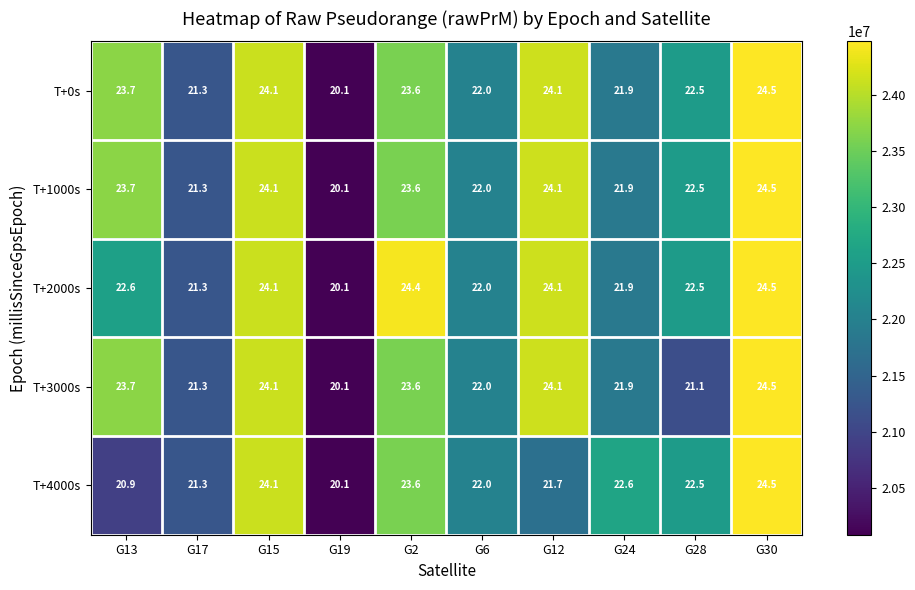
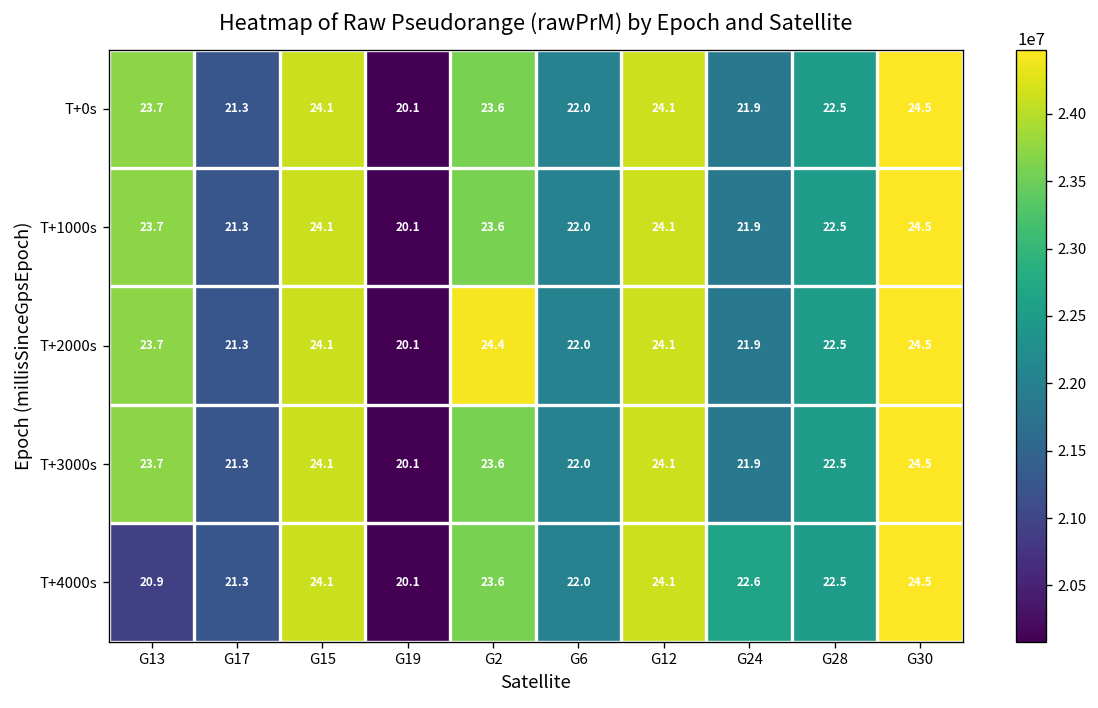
T+2000s, G13: 22.6 -> 23.7
T+3000s, G28: 21.1 -> 22.5
T+4000s, G12: 21.7 -> 24.1
